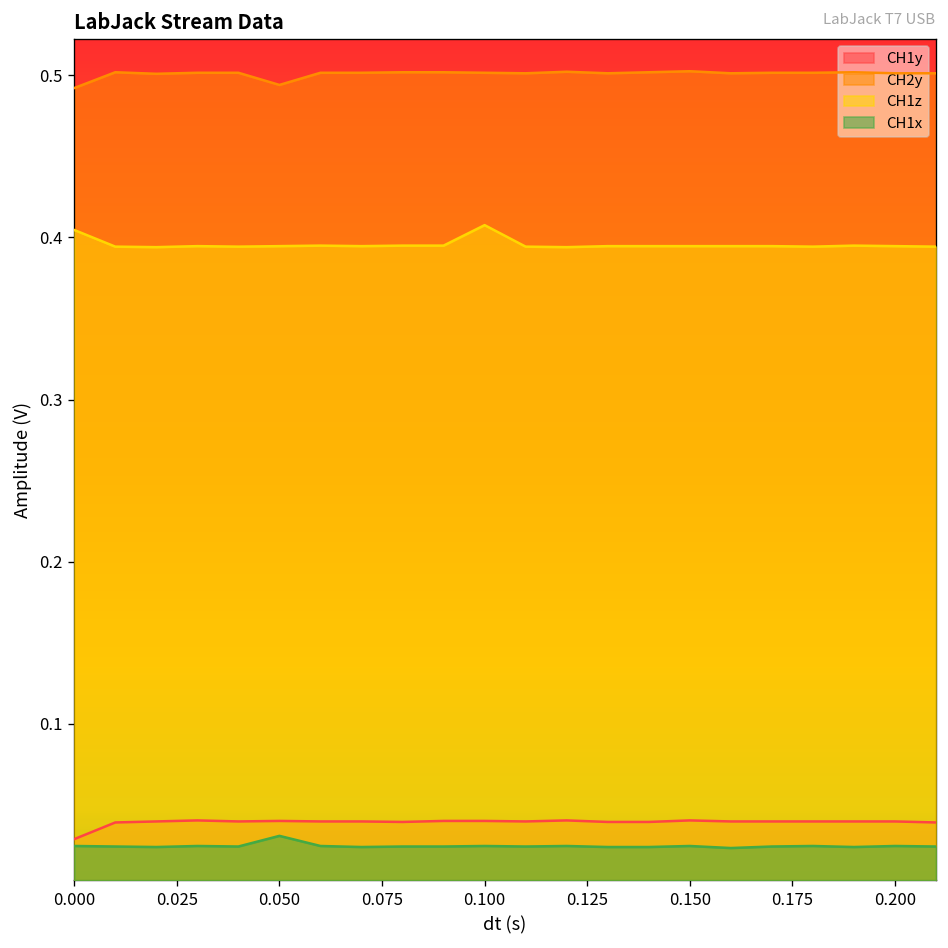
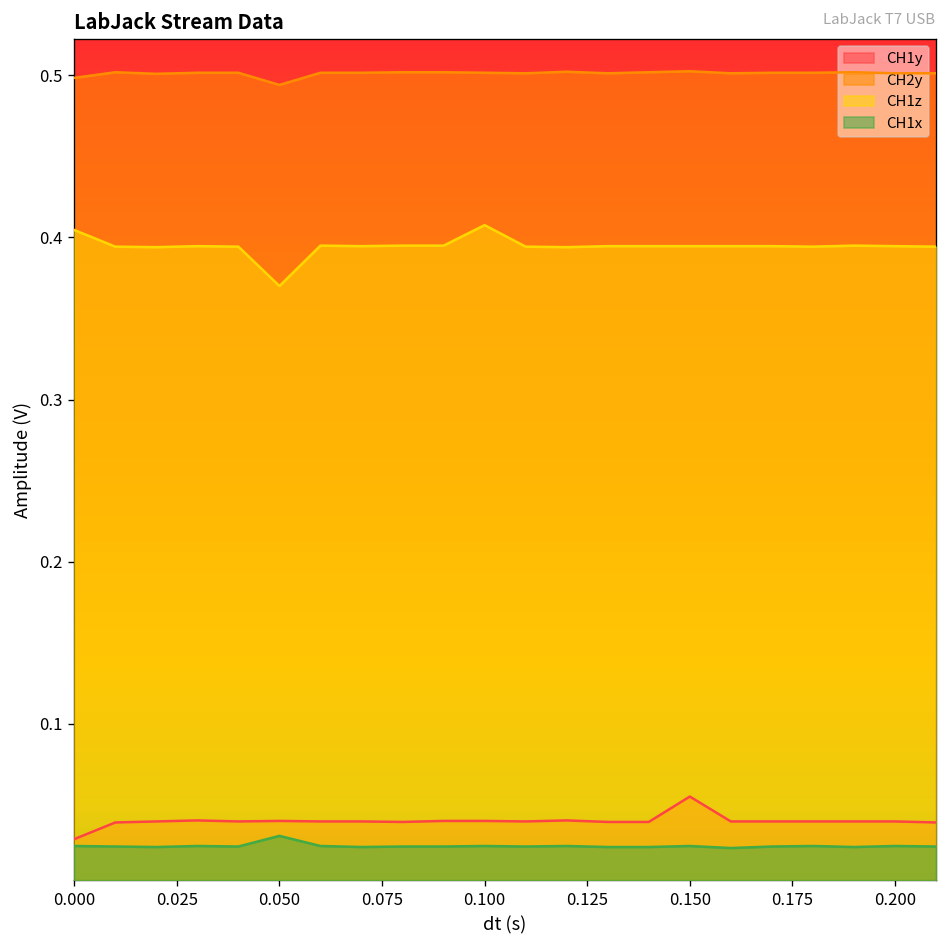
CH2y, 0.000: 0.492 -> 0.498
CH1z, 0.050: 0.395 -> 0.370
CH1y, 0.150: 0.040 -> 0.055
